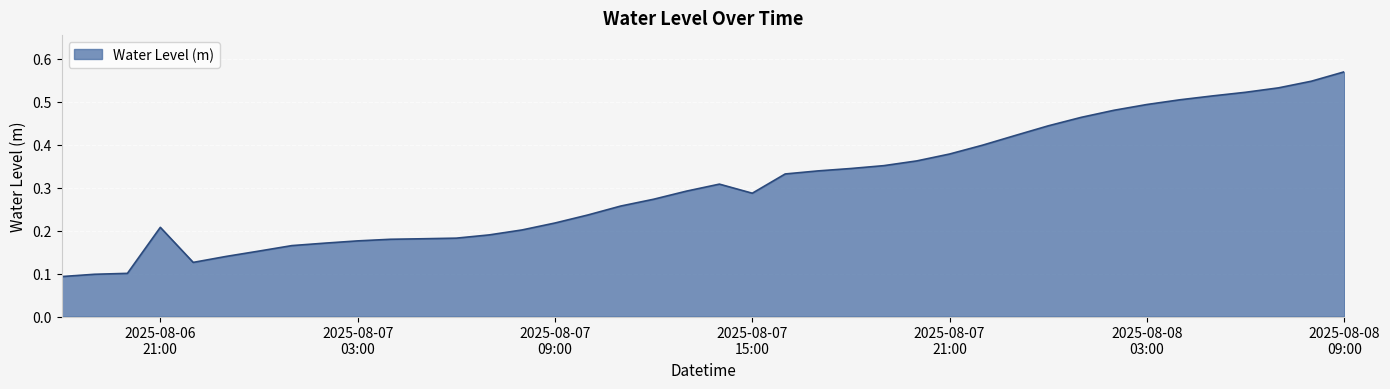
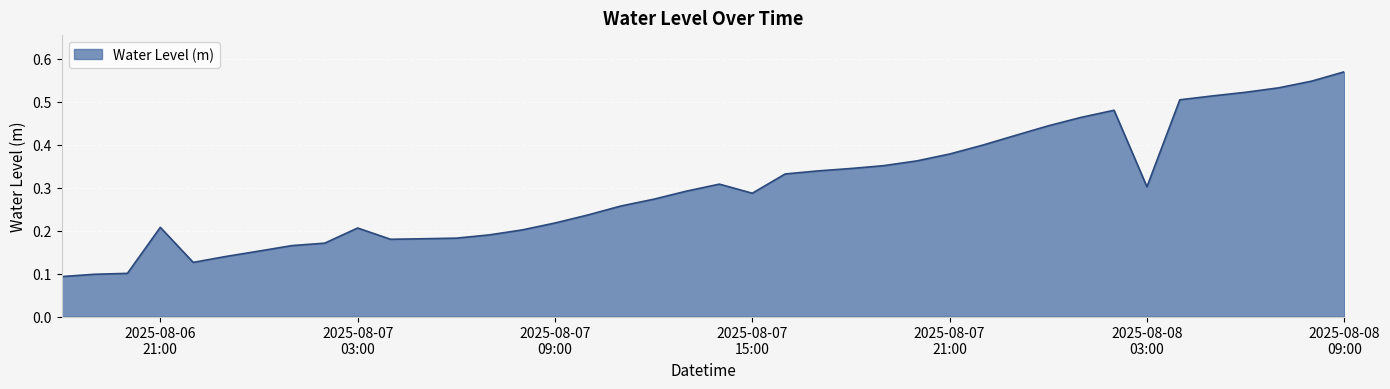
2025-08-07 03:00: 0.18 -> 0.21
2025-08-08 03:00: 0.49 -> 0.30
